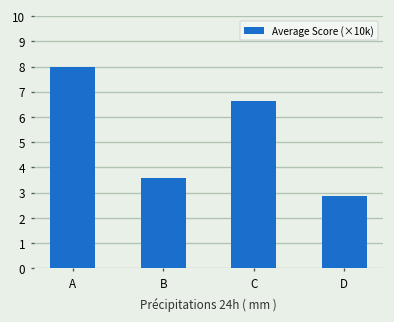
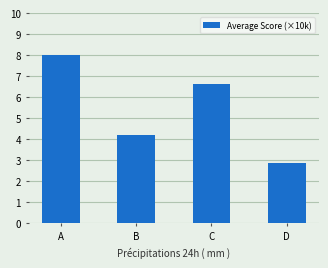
B: 3.6 -> 4.2
